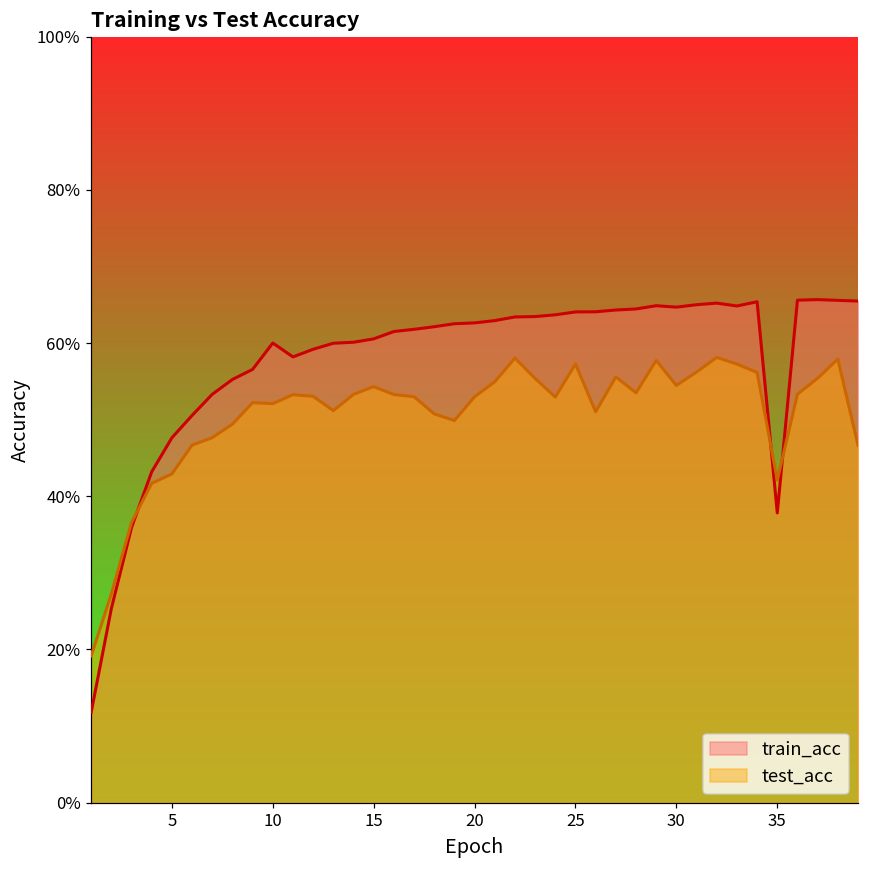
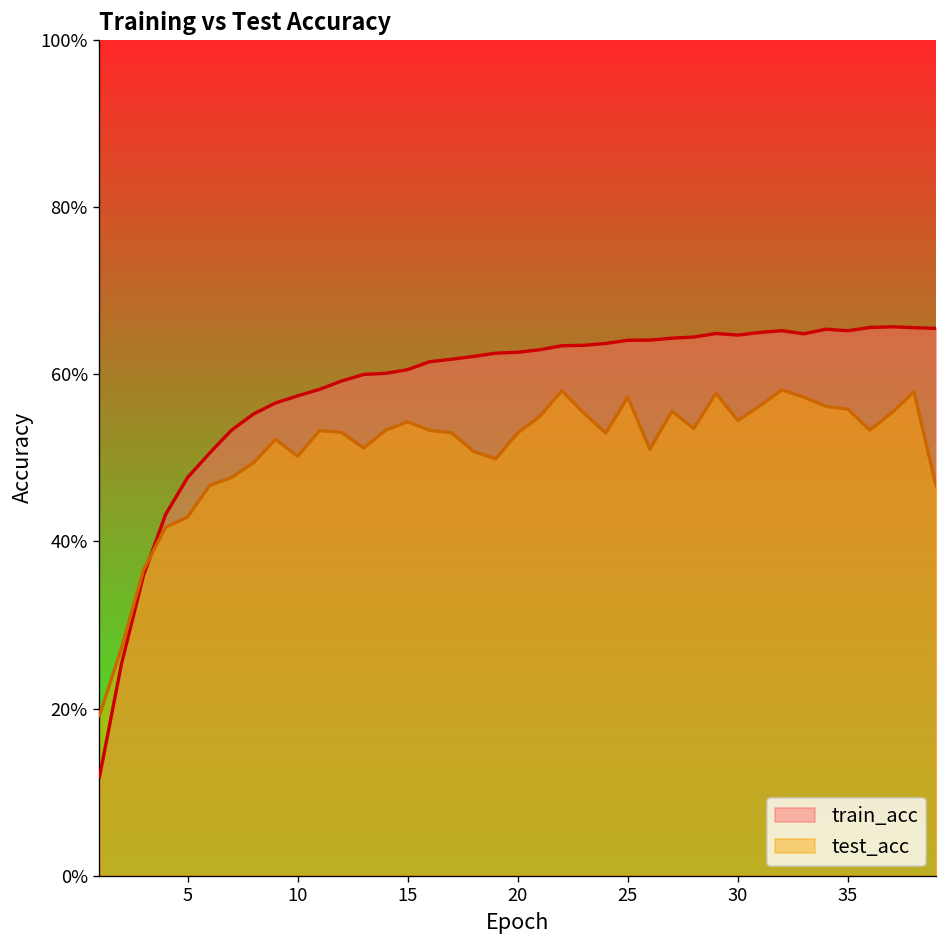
train_acc, 10: 60% -> 57%
test_acc, 10: 52% -> 50%
train_acc, 35: 38% -> 65%
test_acc, 35: 42% -> 56%
